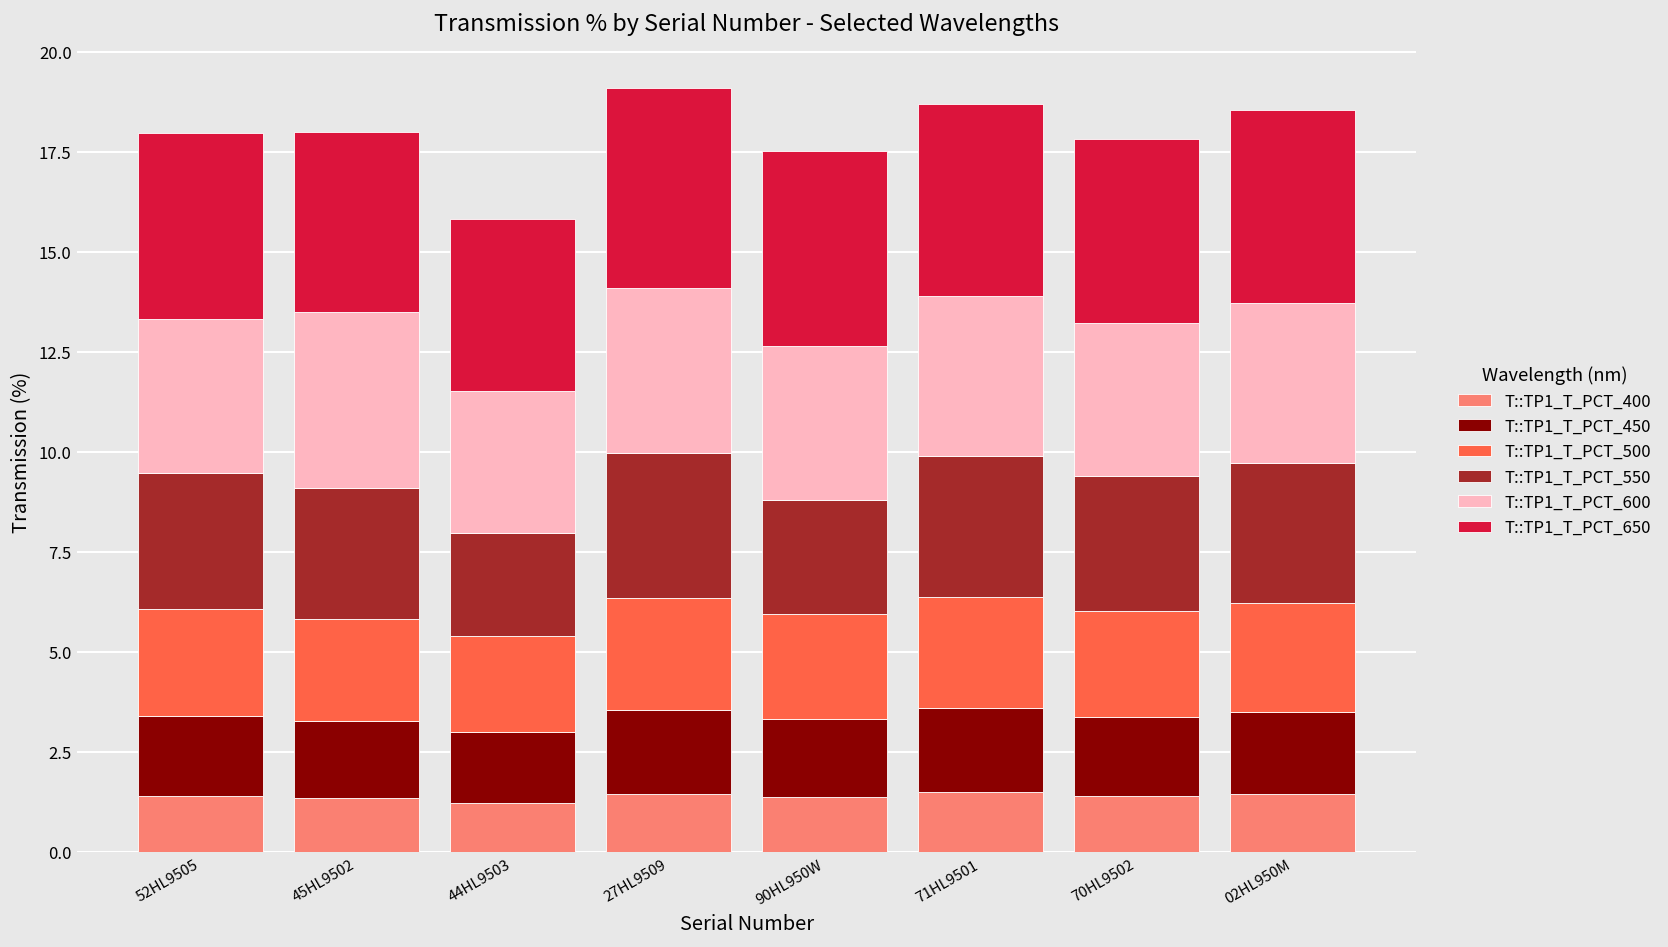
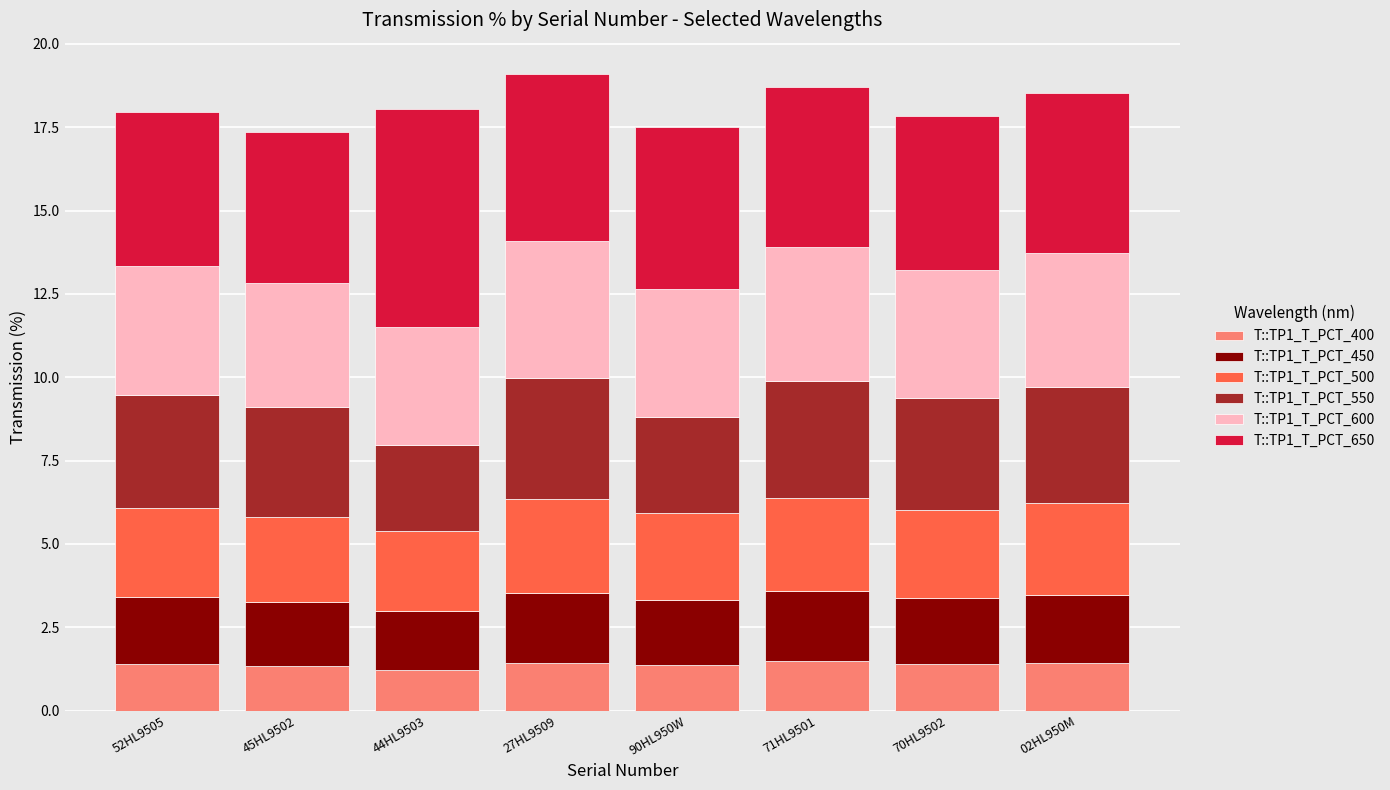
T::TP1_T_PCT_600, 45HL9502: 4.4 -> 3.7
T::TP1_T_PCT_650, 44HL9503: 4.3 -> 6.5
